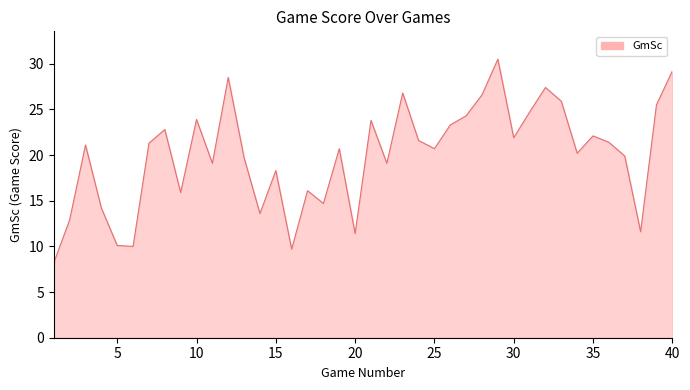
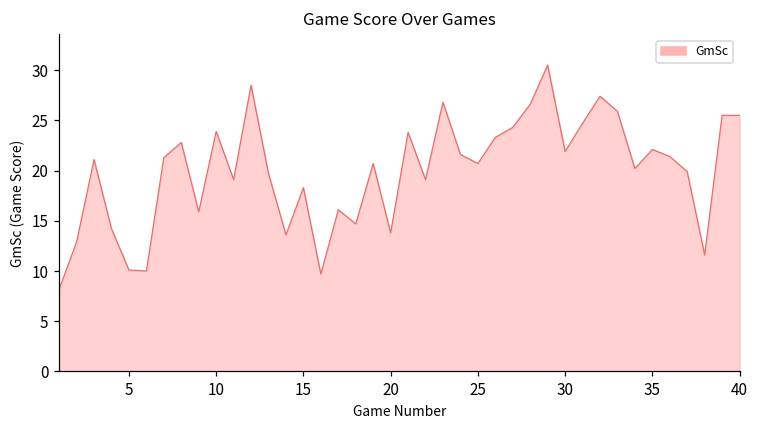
20: 11 -> 14
40: 29 -> 26
